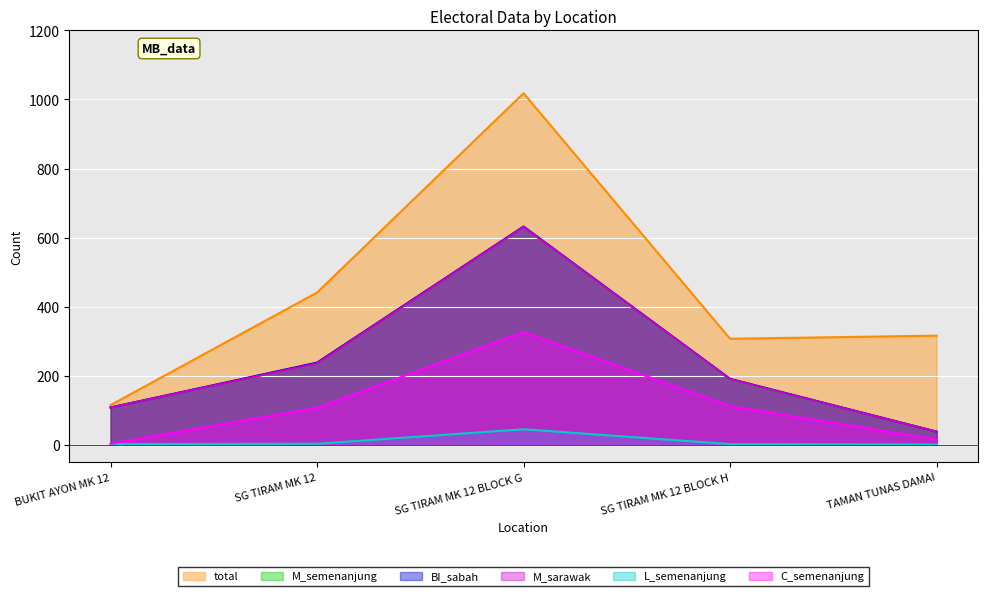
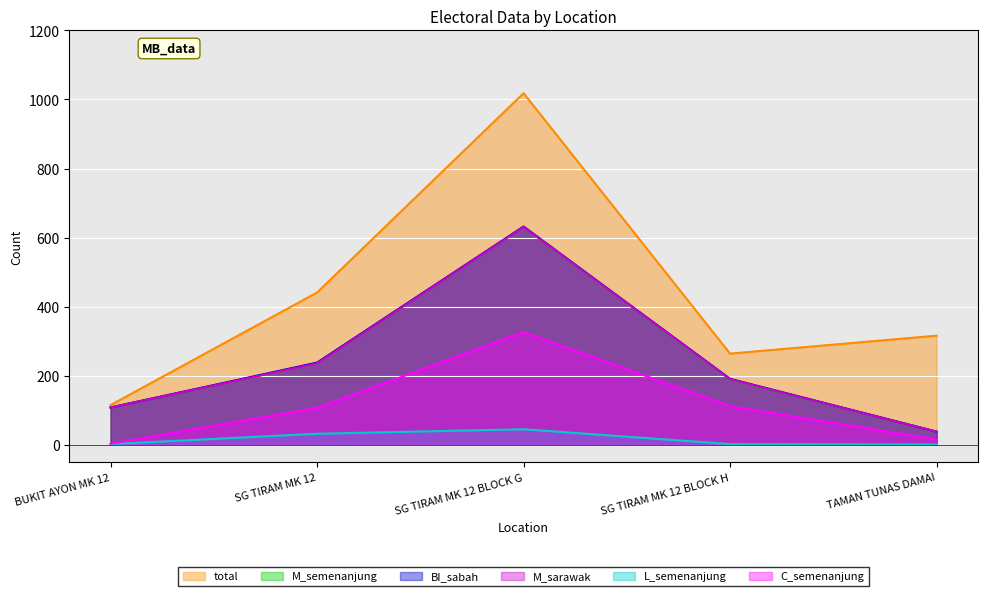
L_semenanjung, SG TIRAM MK 12: 0 -> 30
total, SG TIRAM MK 12 BLOCK H: 310 -> 260
